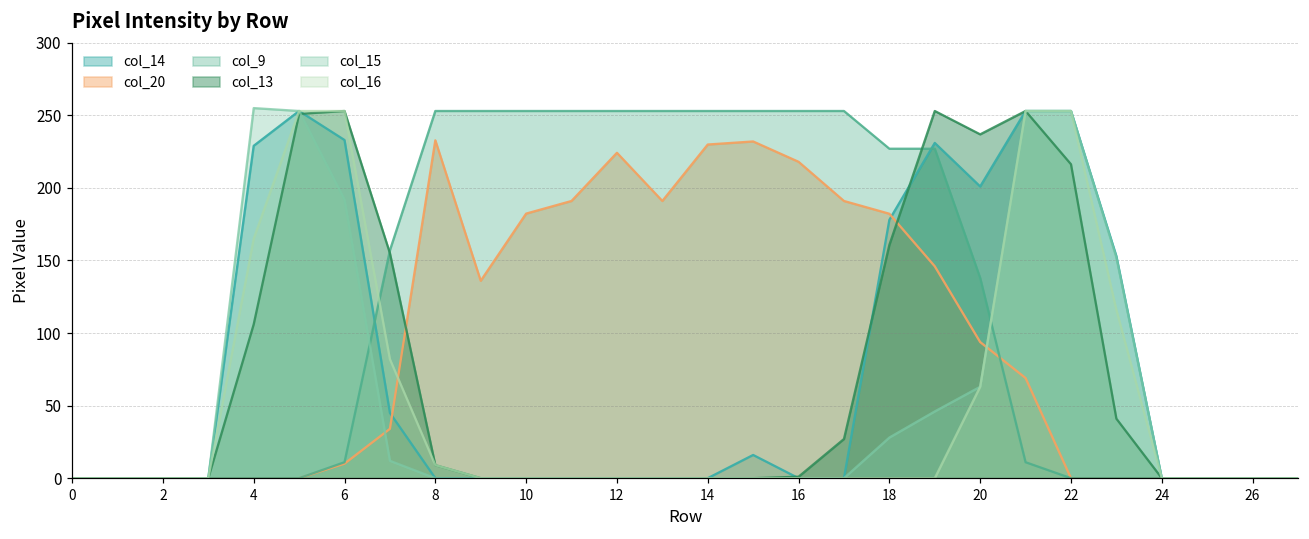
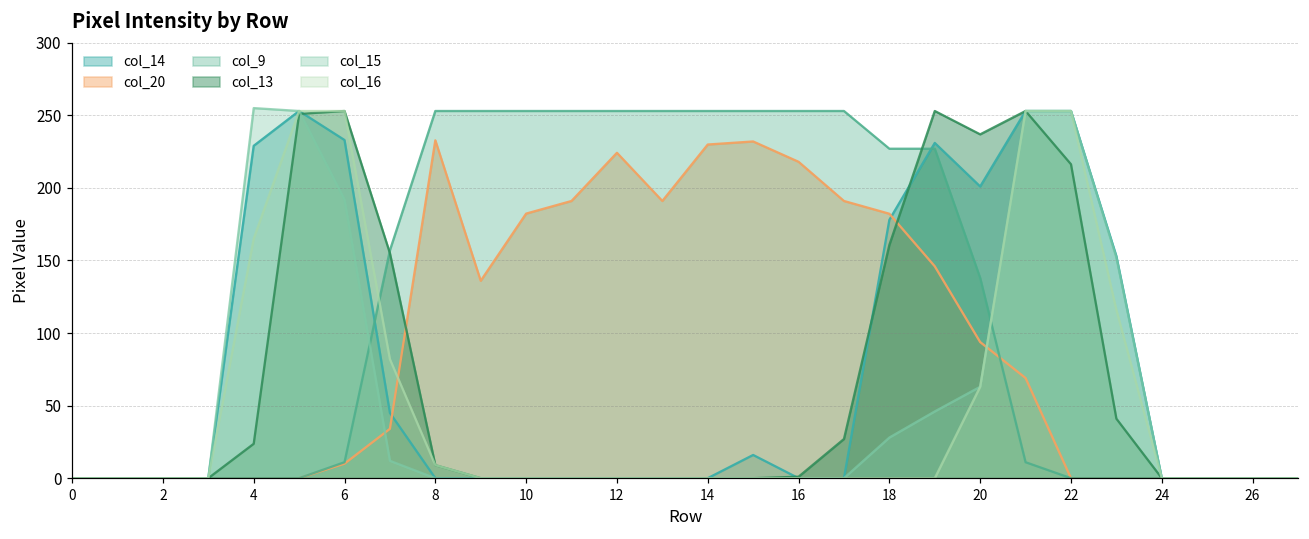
col_13, 4: 106 -> 24
